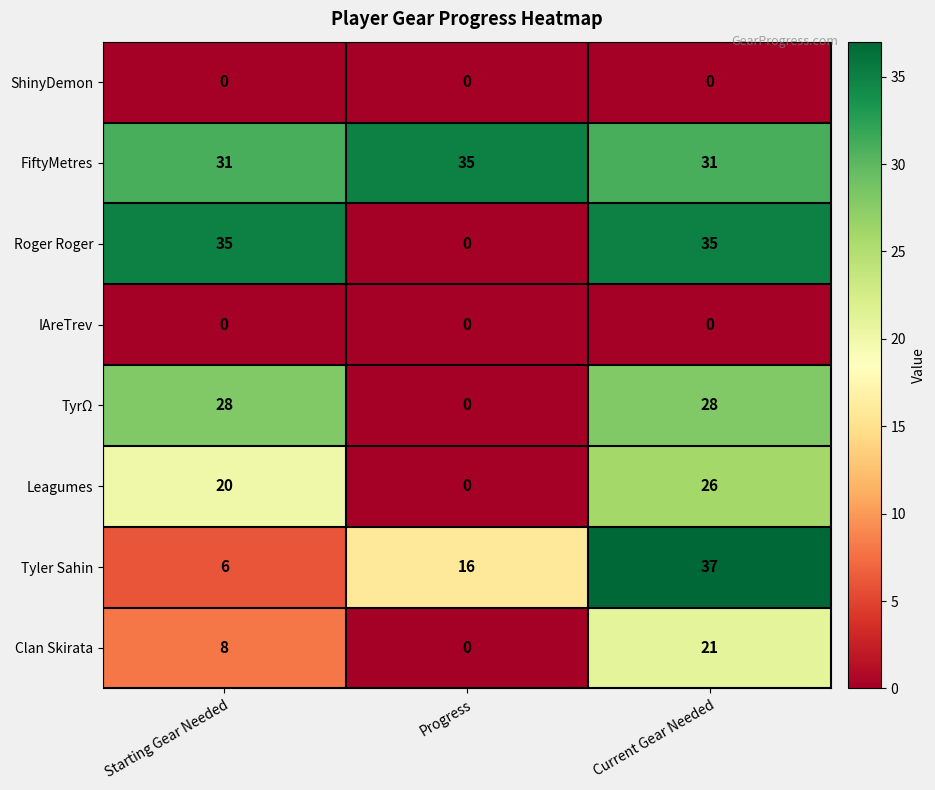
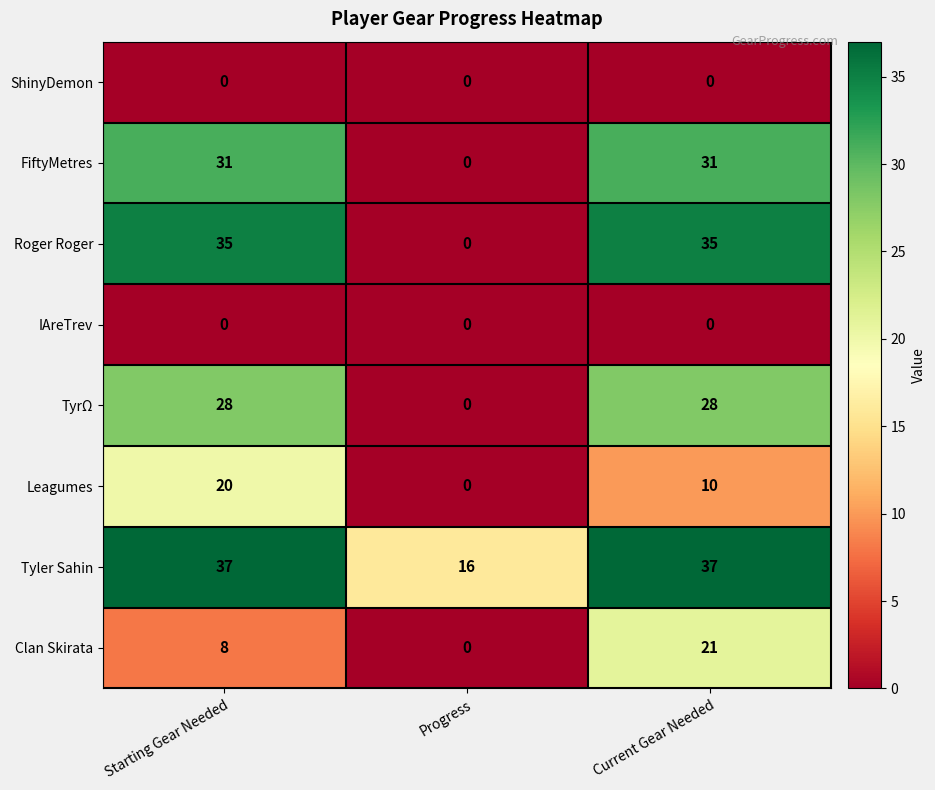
FiftyMetres, Progress: 35 -> 0
Leagumes, Current Gear Needed: 26 -> 10
Tyler Sahin, Starting Gear Needed: 6 -> 37
